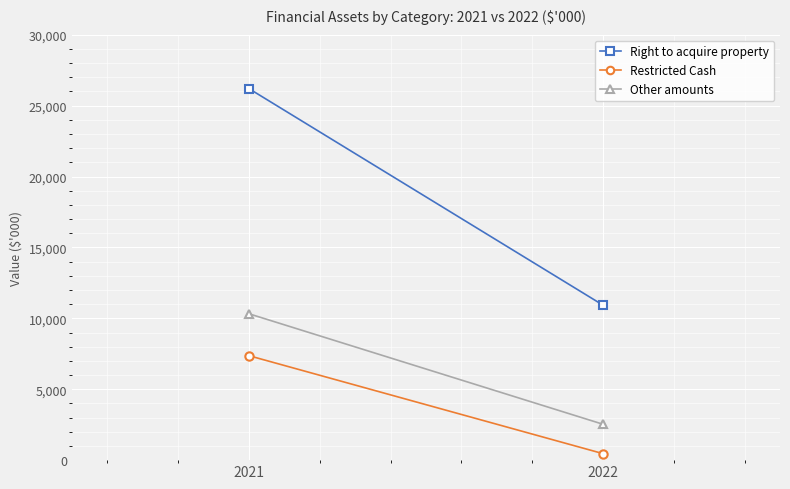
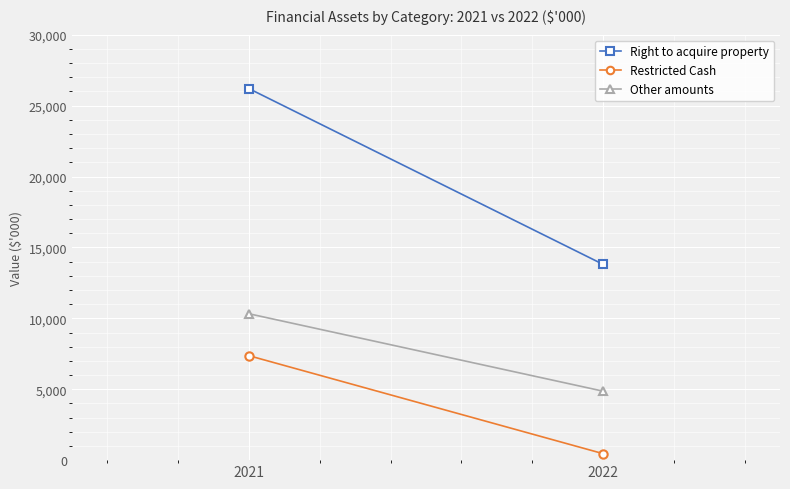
Right to acquire property, 2022: 10,900 -> 13,800
Other amounts, 2022: 2,500 -> 4,900
